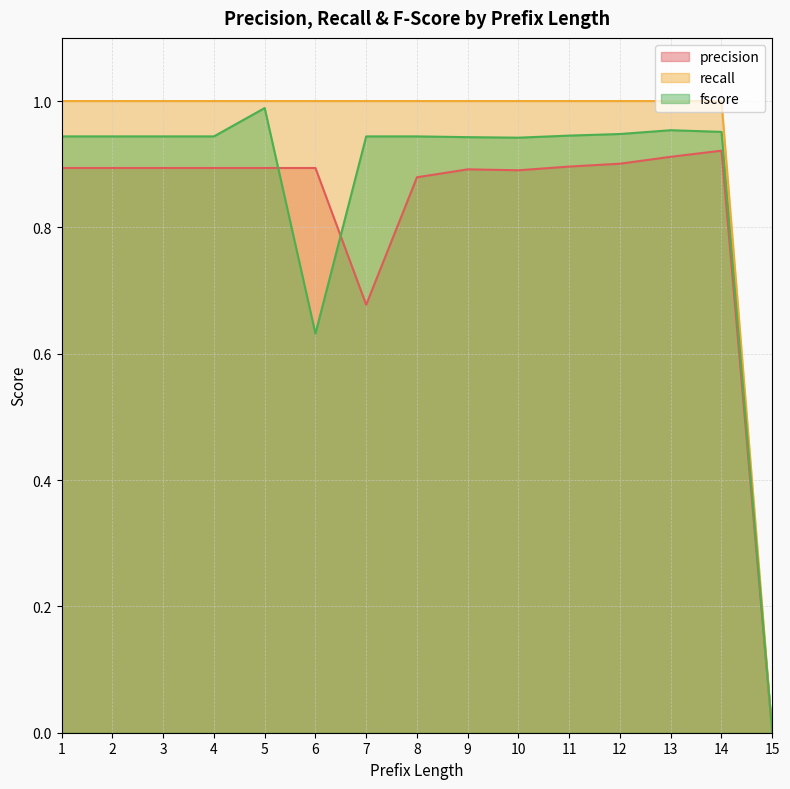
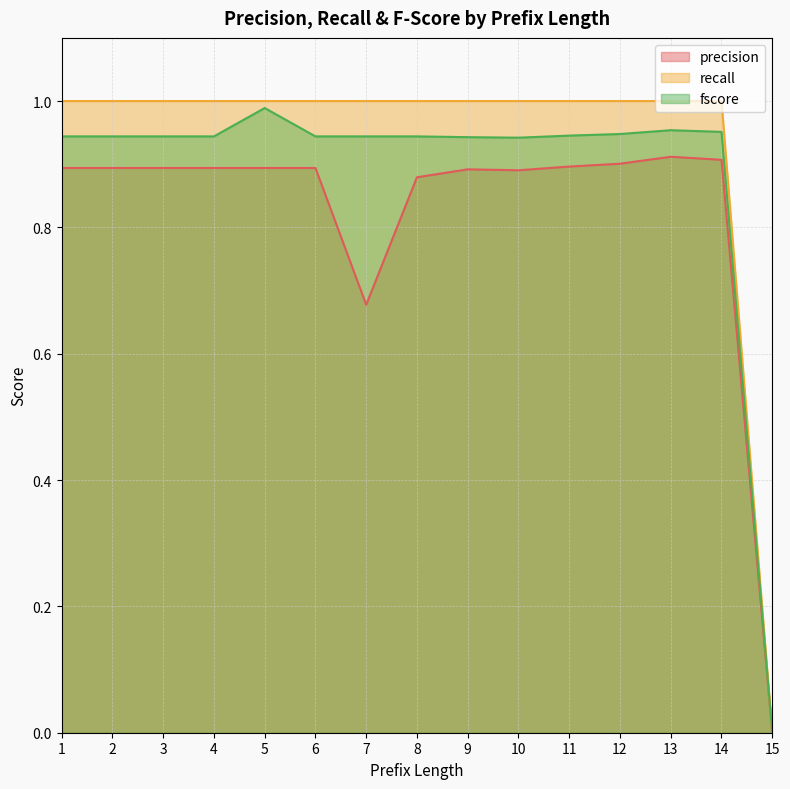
fscore, 6: 0.63 -> 0.94
precision, 14: 0.92 -> 0.91
